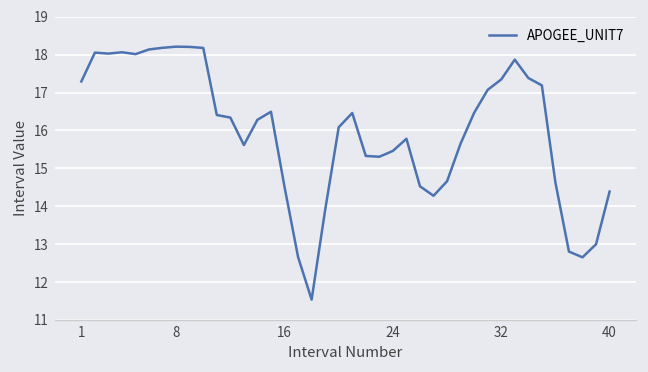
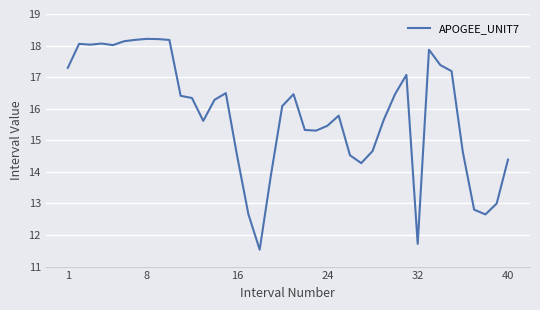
32: 17.3 -> 11.7
